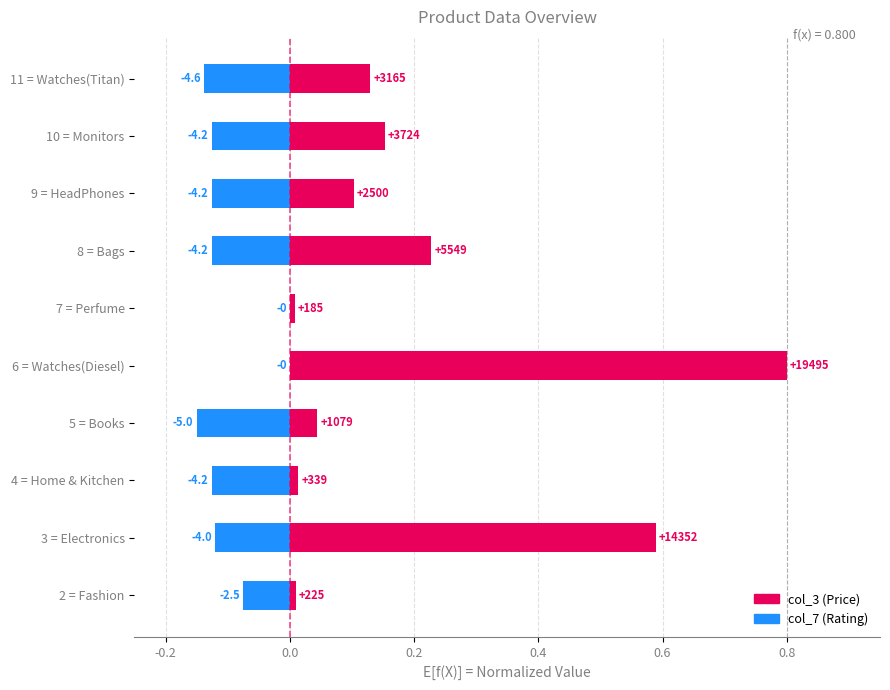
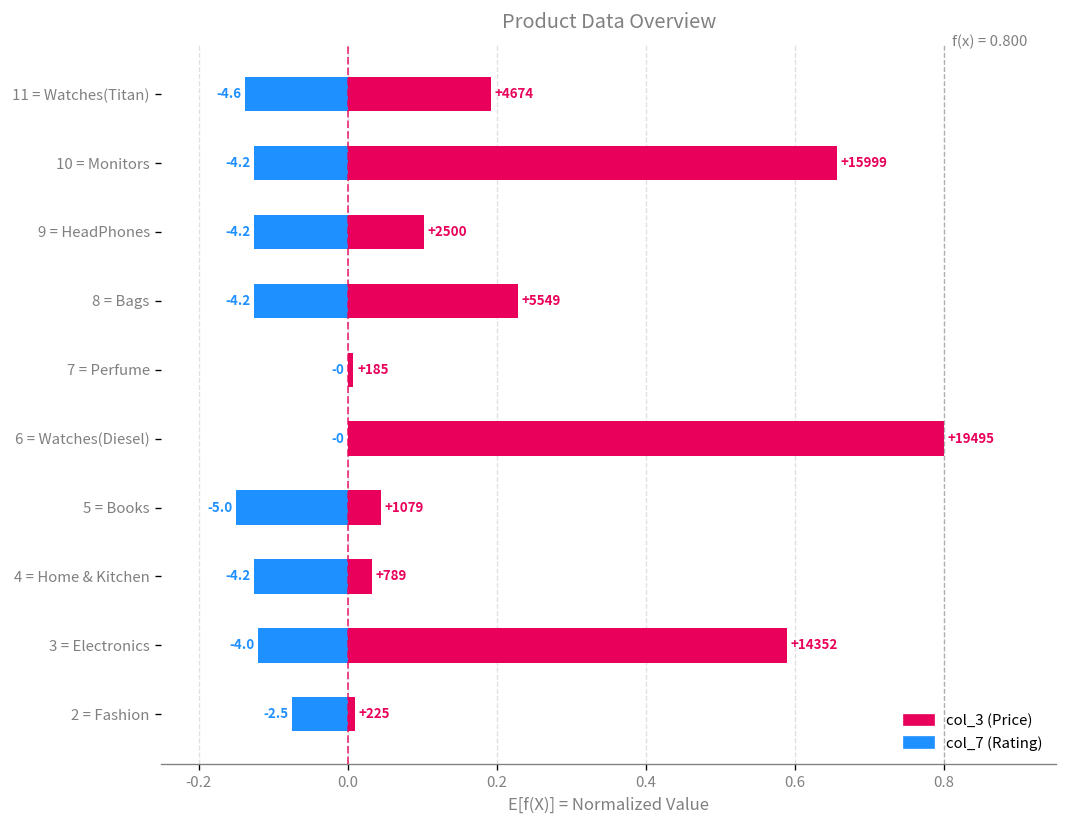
col_3 (Price), 11 = Watches(Titan): +3165 -> +4674
col_3 (Price), 10 = Monitors: +3724 -> +15999
col_3 (Price), 4 = Home & Kitchen: +339 -> +789
